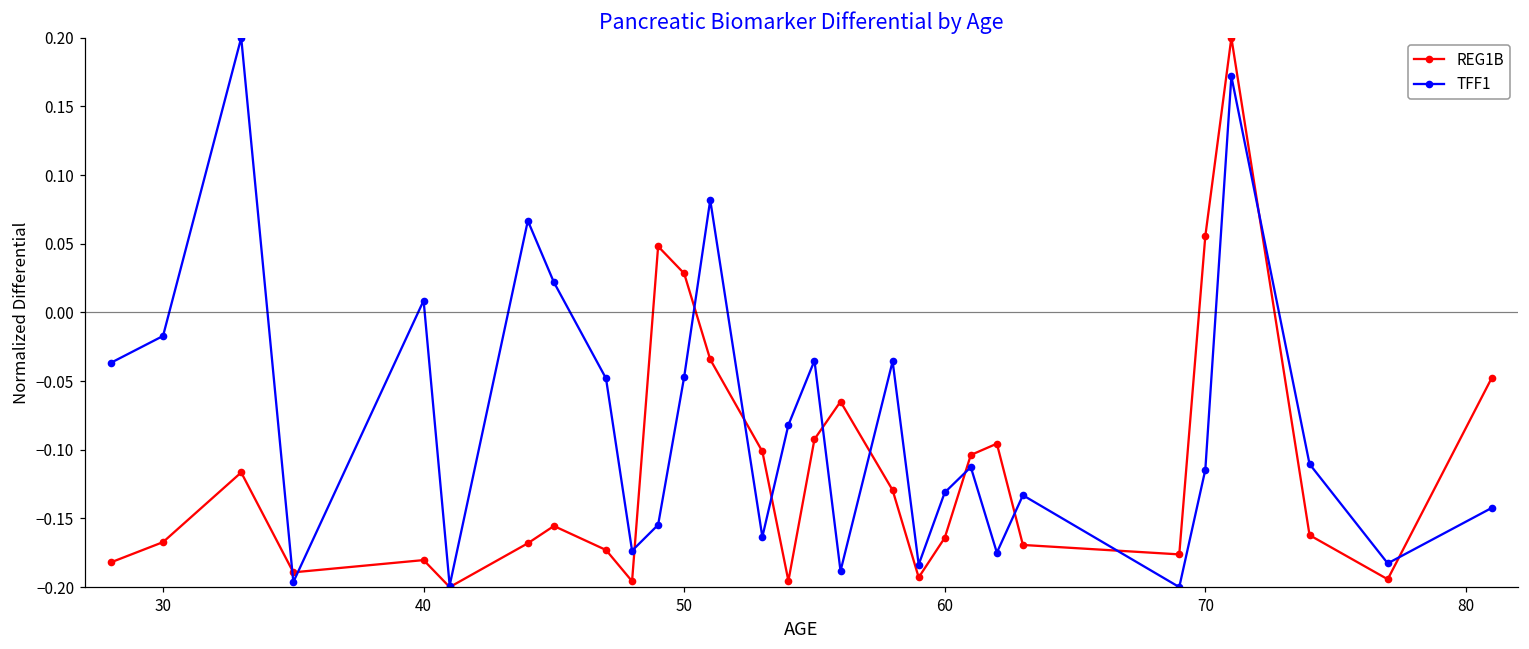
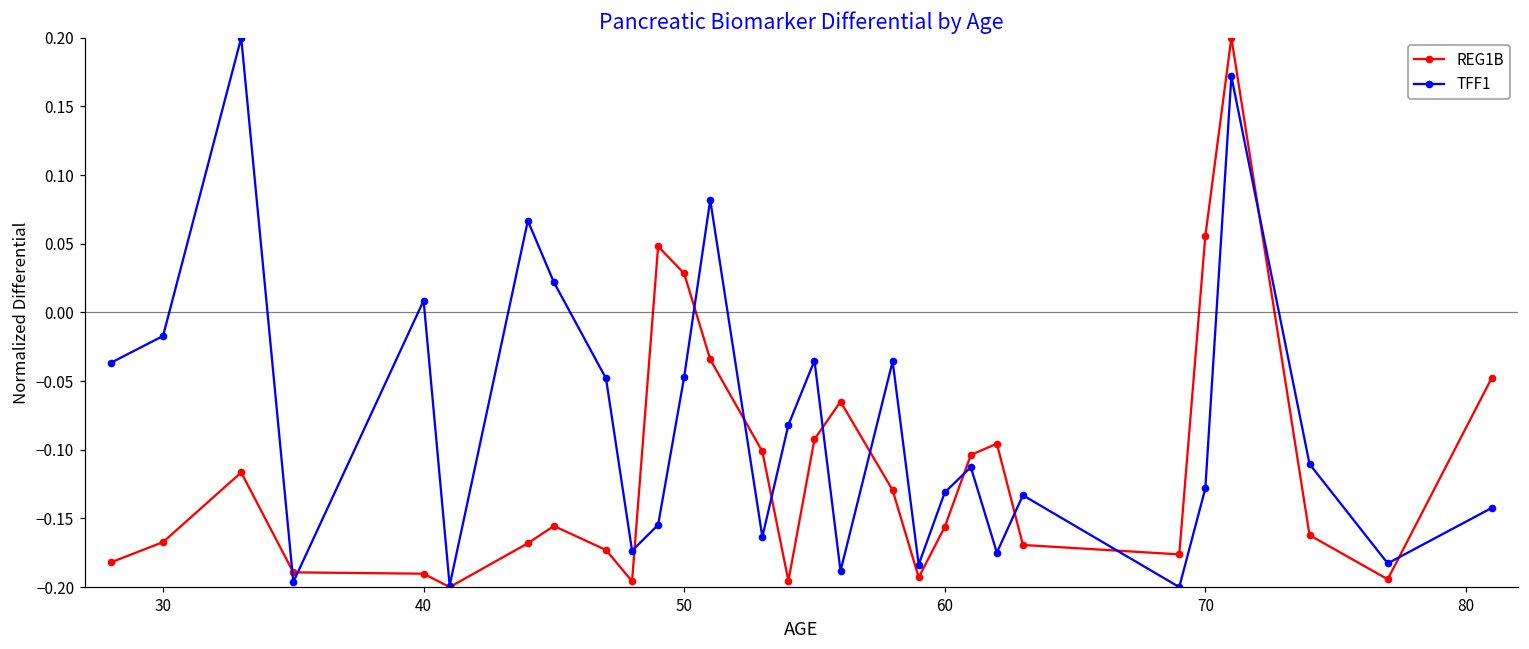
REG1B, 40: -0.180 -> -0.190
REG1B, 60: -0.164 -> -0.156
TFF1, 70: -0.115 -> -0.128
